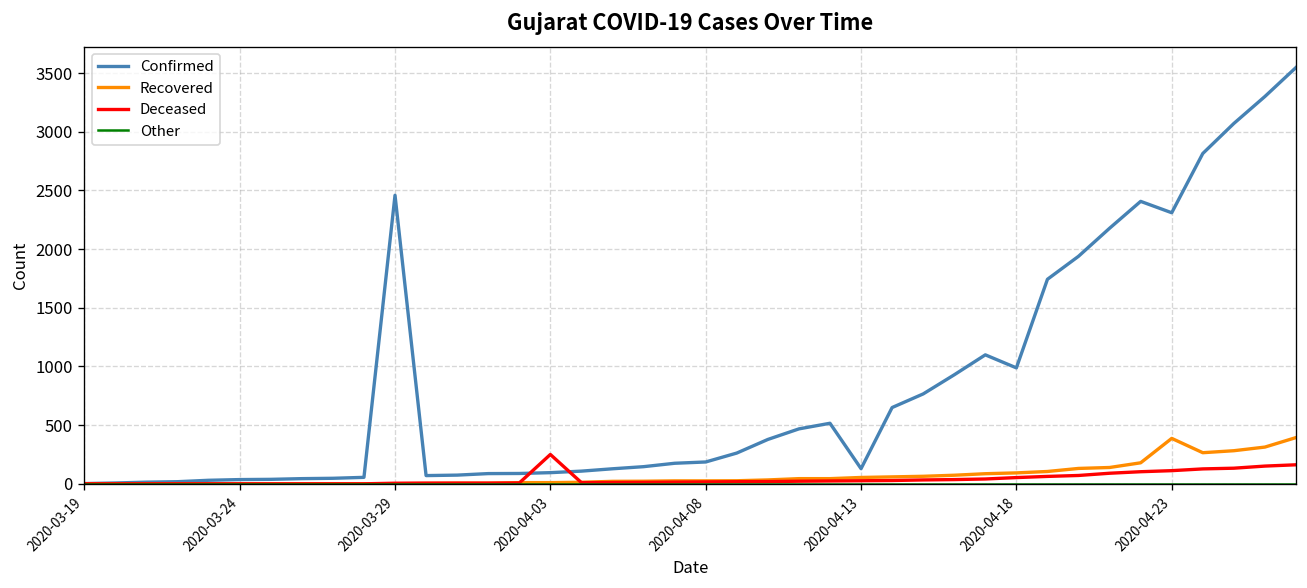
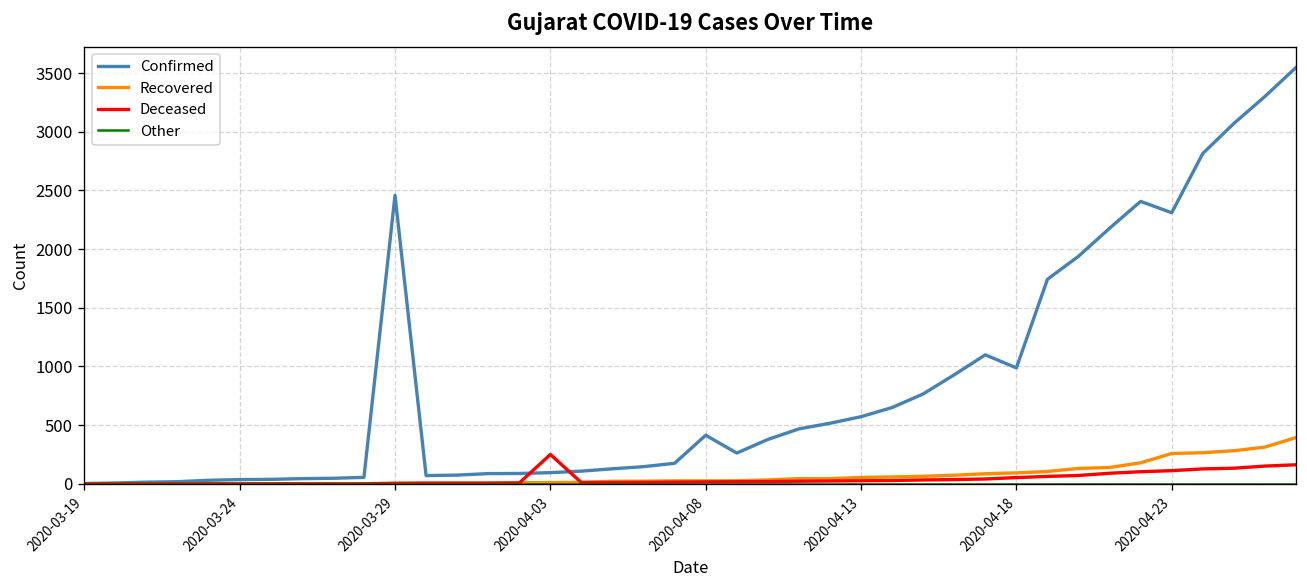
Confirmed, 2020-04-08: 200 -> 400
Confirmed, 2020-04-13: 100 -> 600
Recovered, 2020-04-23: 400 -> 300
